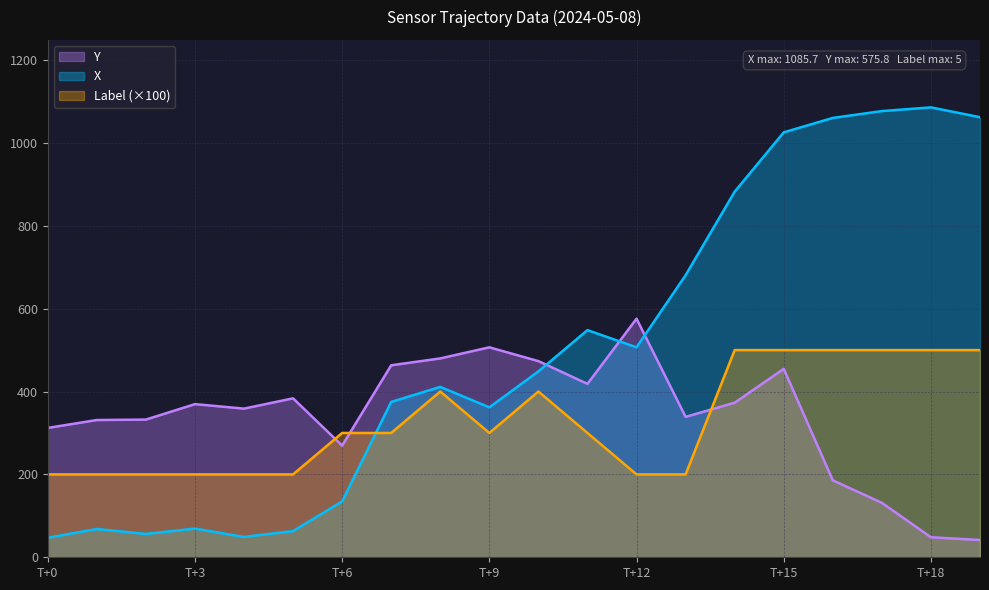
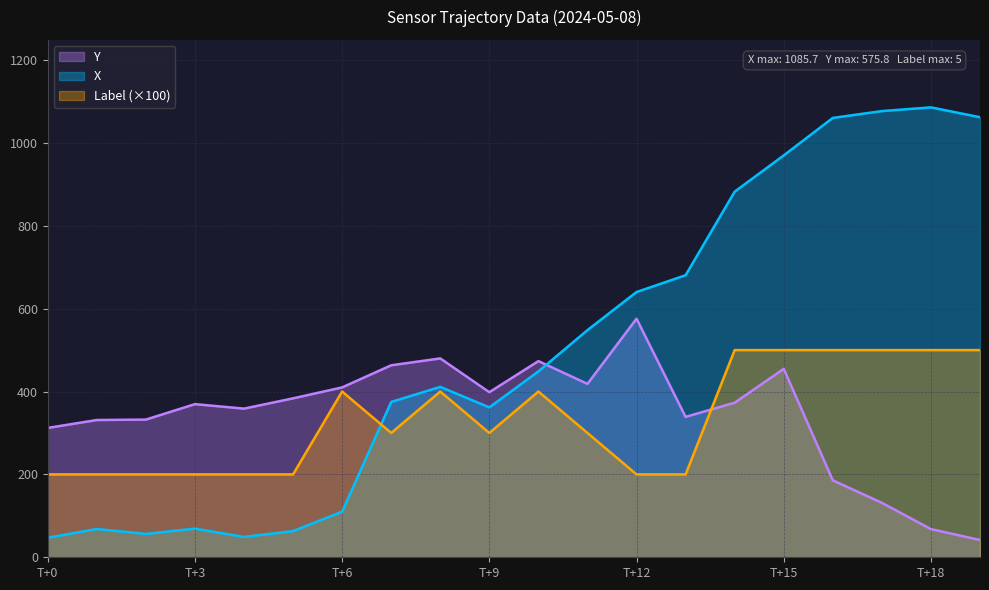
Y, T+6: 270 -> 410
X, T+6: 130 -> 110
Label (×100), T+6: 300 -> 400
Y, T+9: 510 -> 400
X, T+12: 510 -> 640
X, T+15: 1030 -> 970
Y, T+18: 50 -> 70
